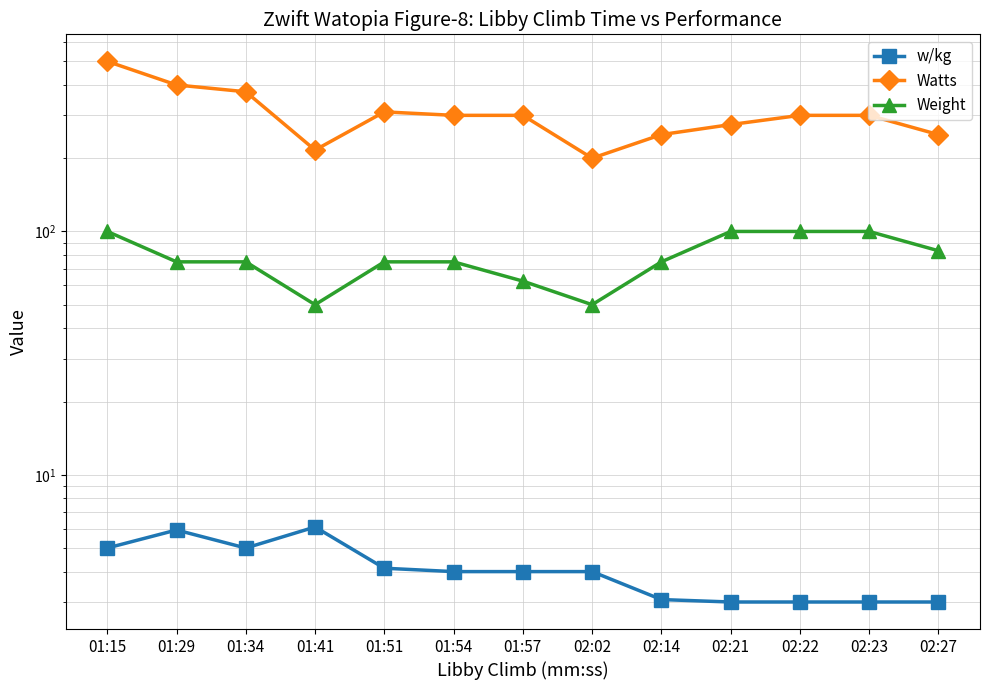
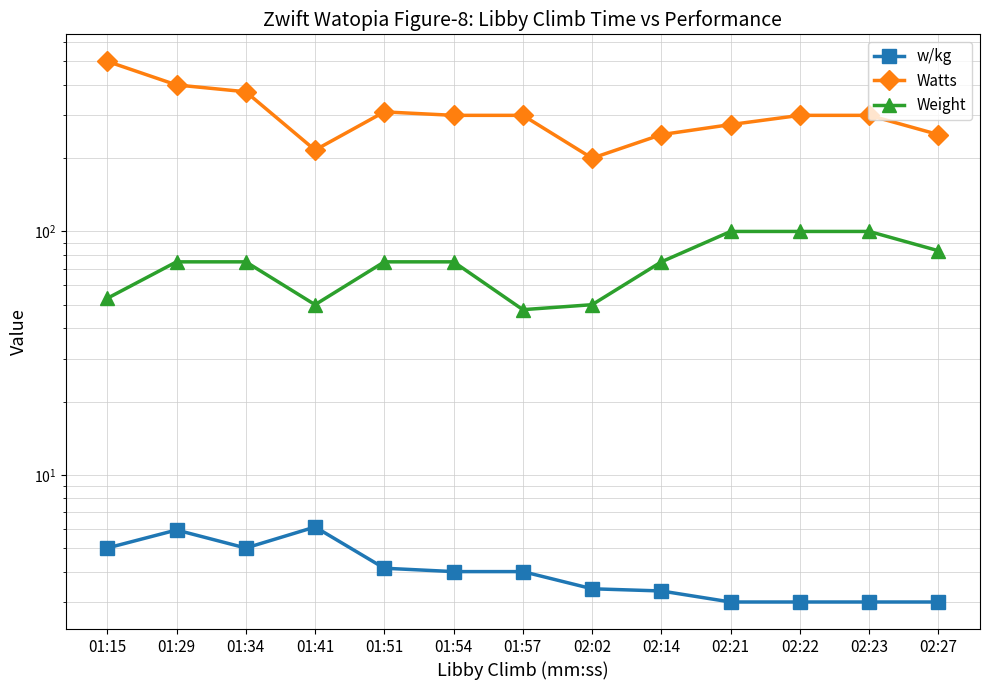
Weight, 01:15: 100 -> 53
Weight, 01:57: 63 -> 48
w/kg, 02:02: 4.0 -> 3.4
w/kg, 02:14: 3.1 -> 3.3
